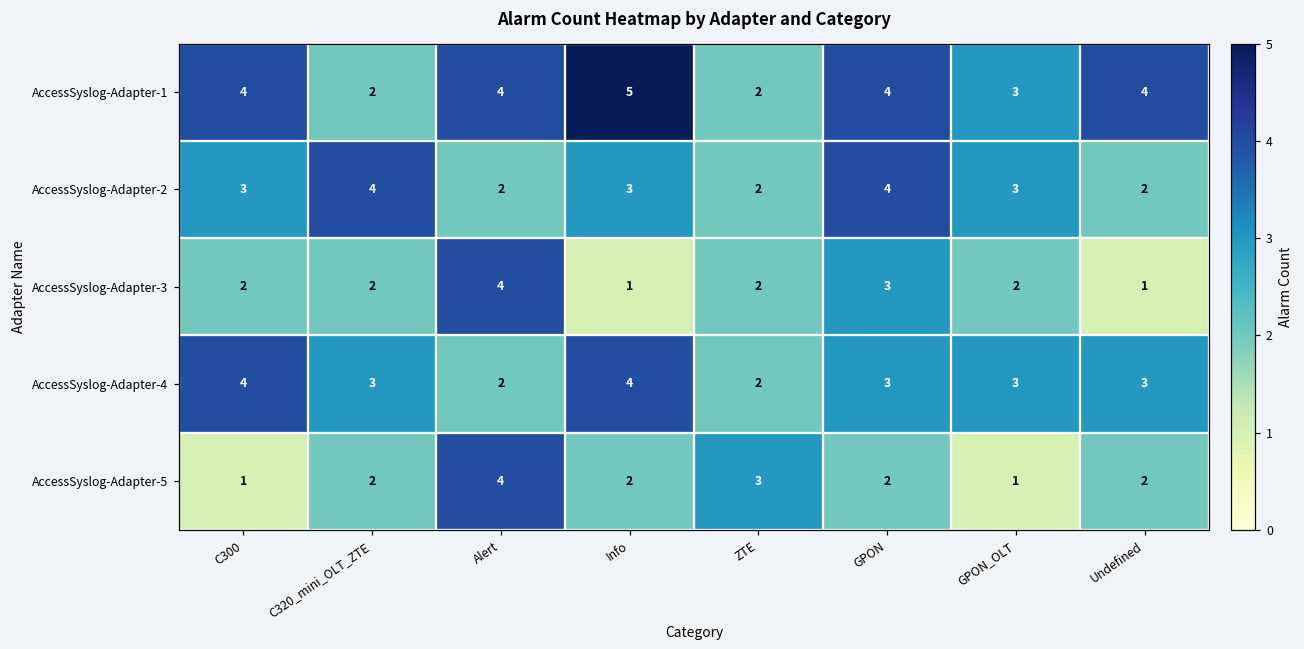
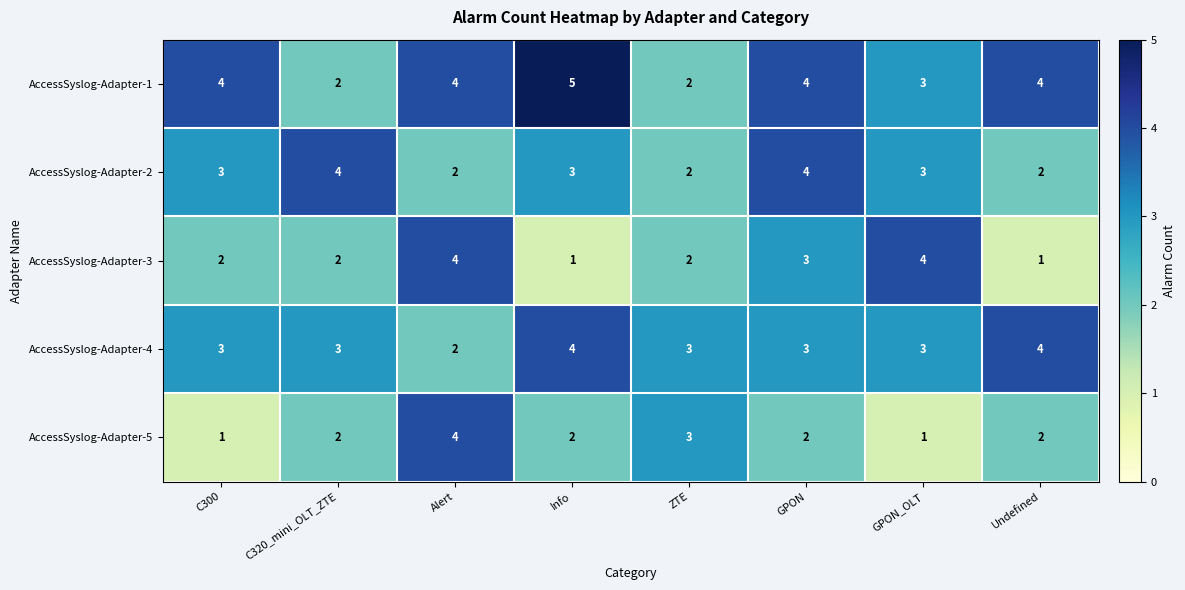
AccessSyslog-Adapter-3, GPON_OLT: 2 -> 4
AccessSyslog-Adapter-4, C300: 4 -> 3
AccessSyslog-Adapter-4, ZTE: 2 -> 3
AccessSyslog-Adapter-4, Undefined: 3 -> 4
